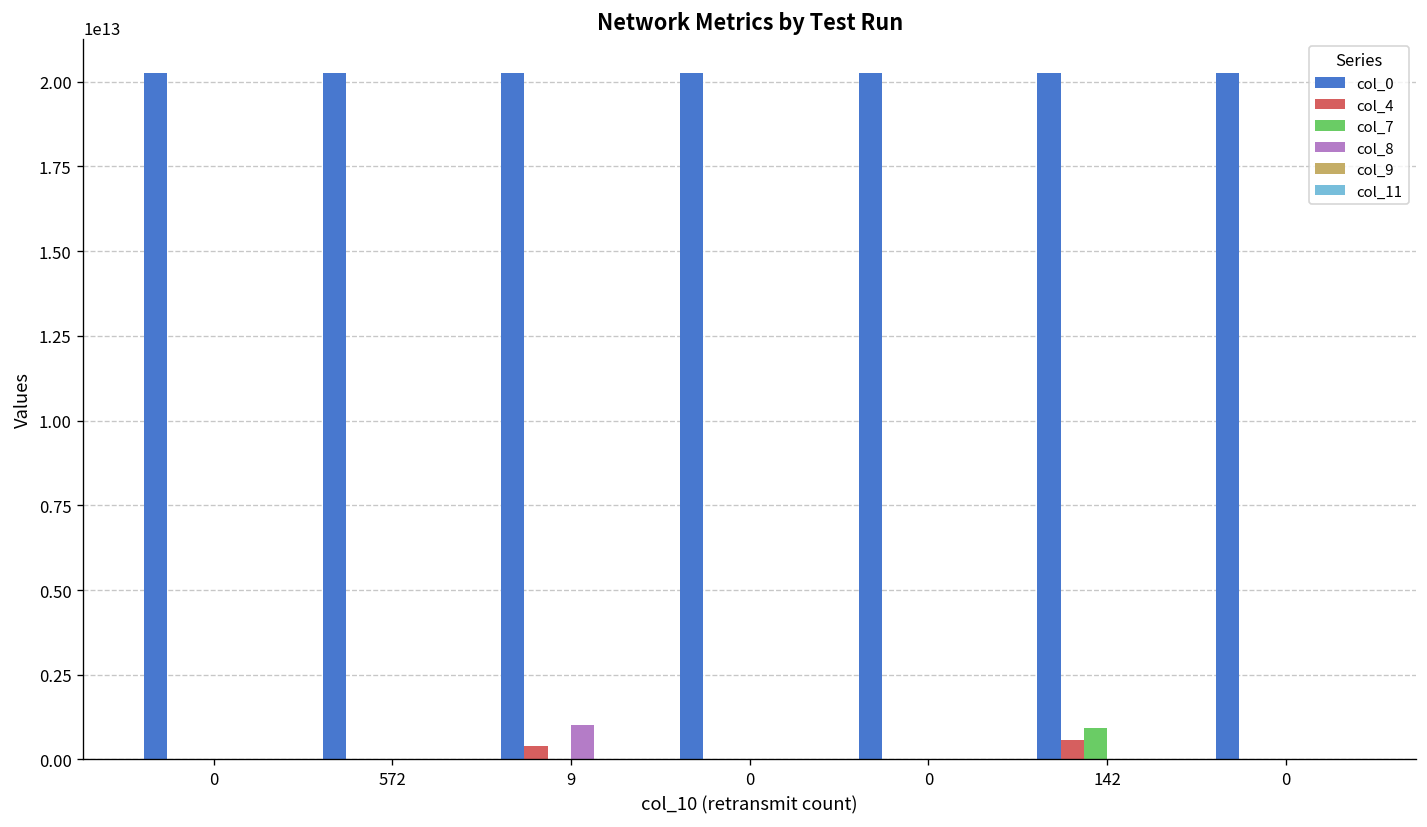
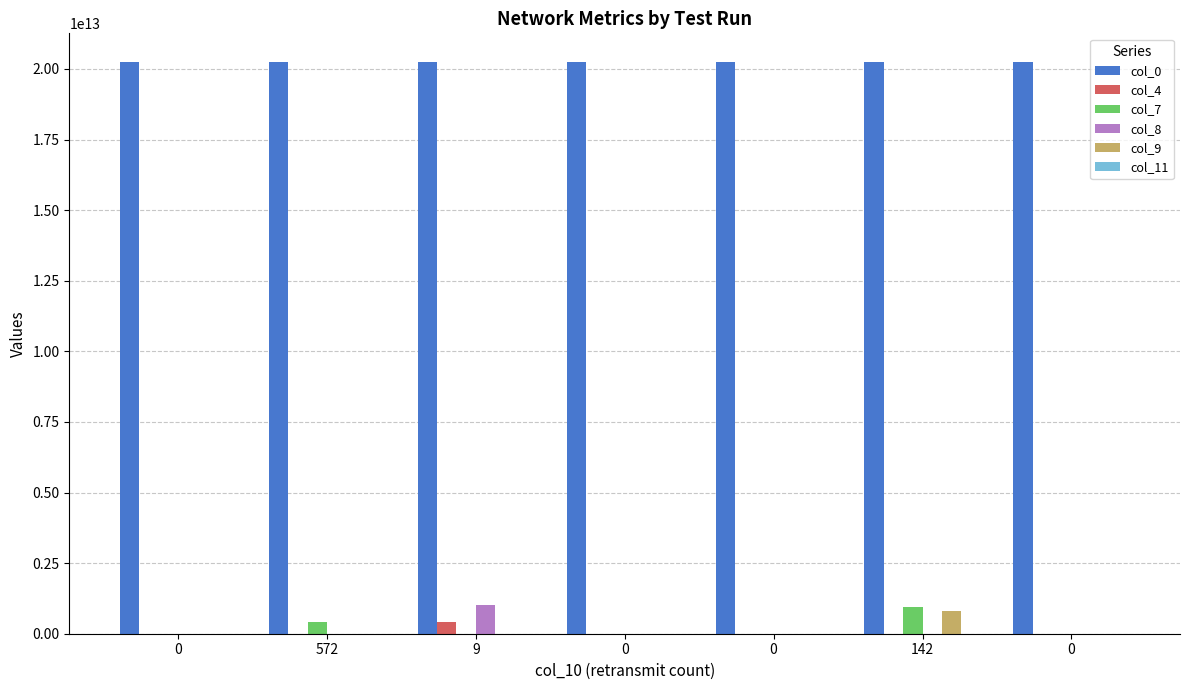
col_7, 572: 0 -> 400000000000
col_4, 142: 600000000000 -> 0
col_9, 142: 0 -> 800000000000
